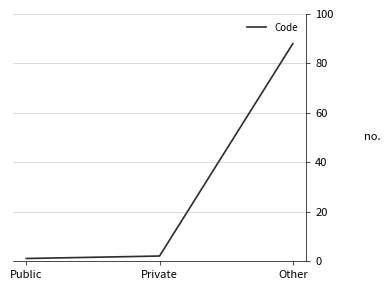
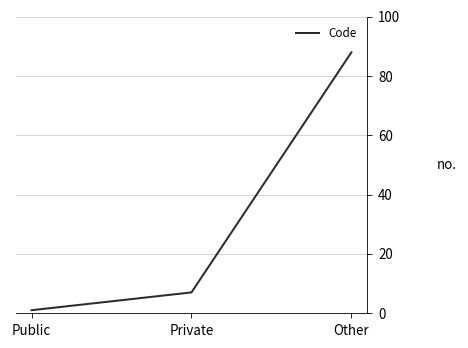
Private: 2 -> 7
